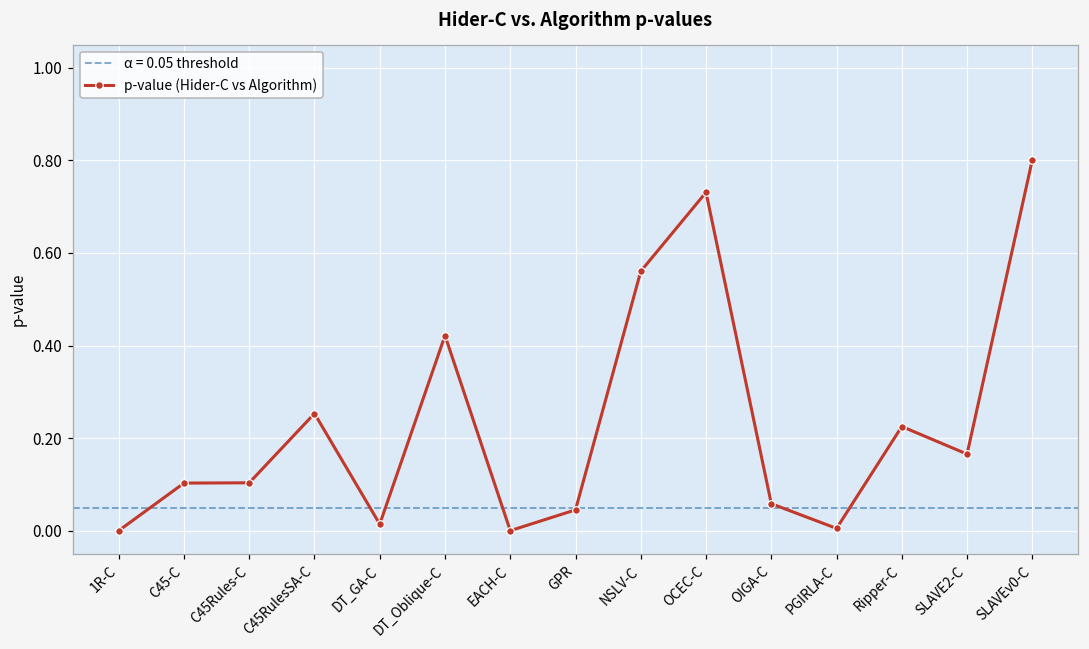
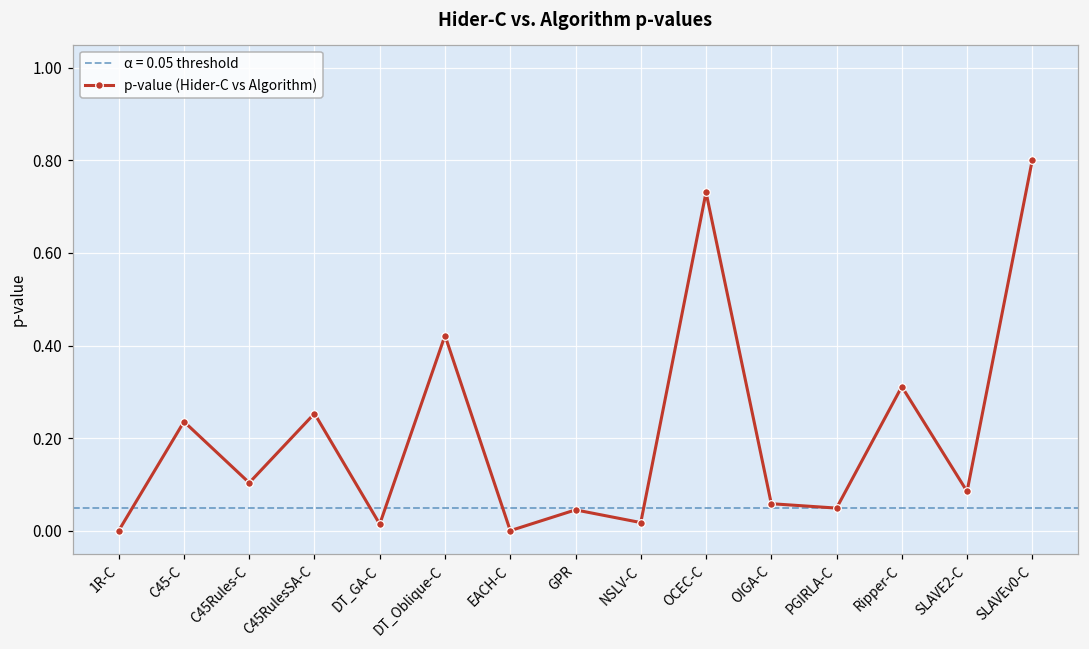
C45-C: 0.10 -> 0.24
NSLV-C: 0.56 -> 0.02
PGIRLA-C: 0.00 -> 0.05
Ripper-C: 0.23 -> 0.31
SLAVE2-C: 0.17 -> 0.08
